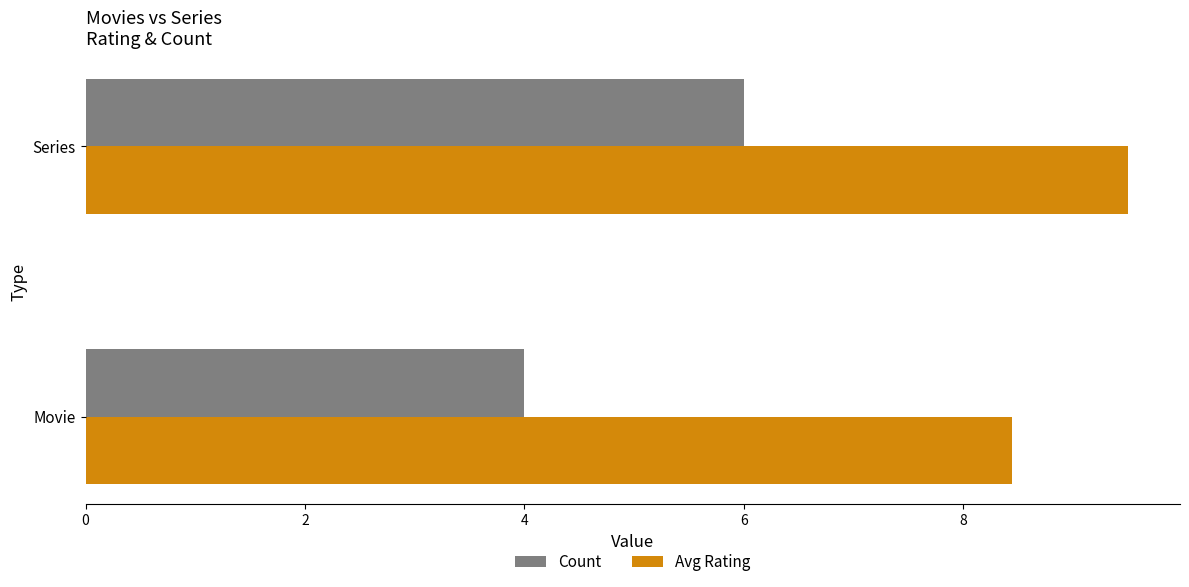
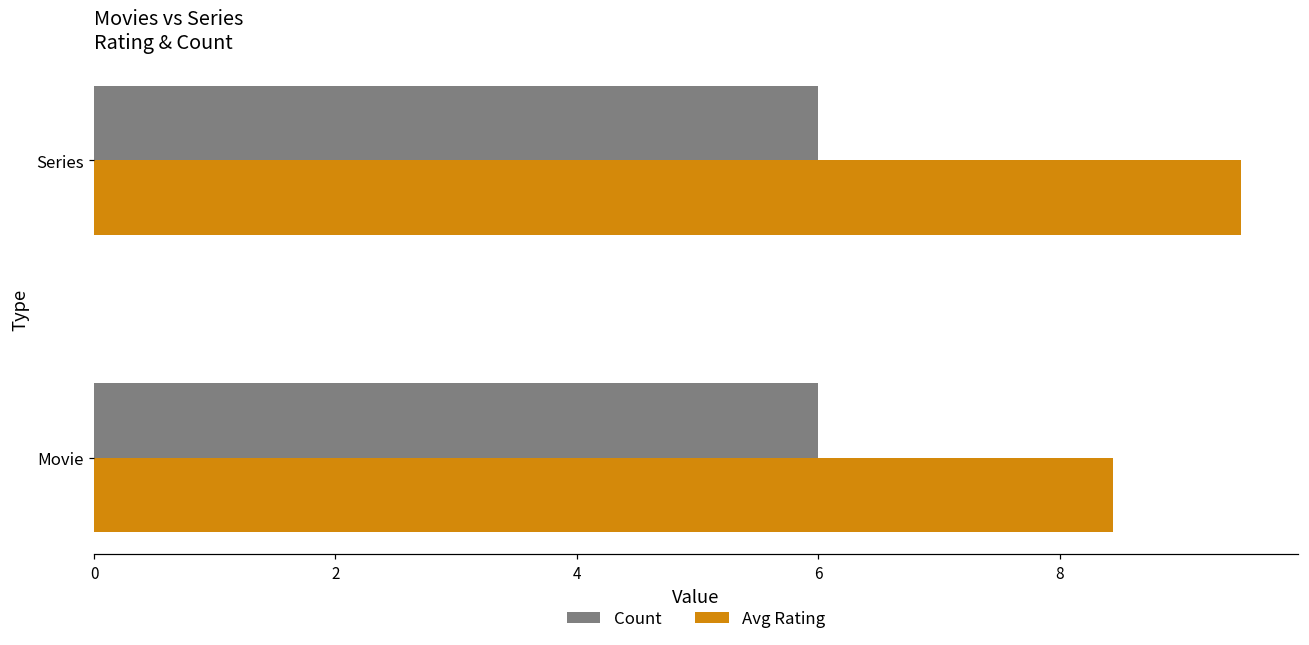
Count, Movie: 4 -> 6
